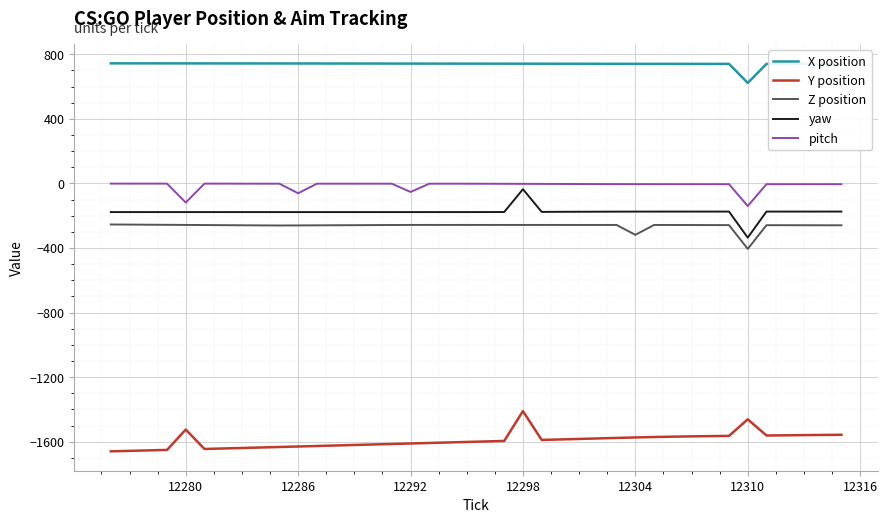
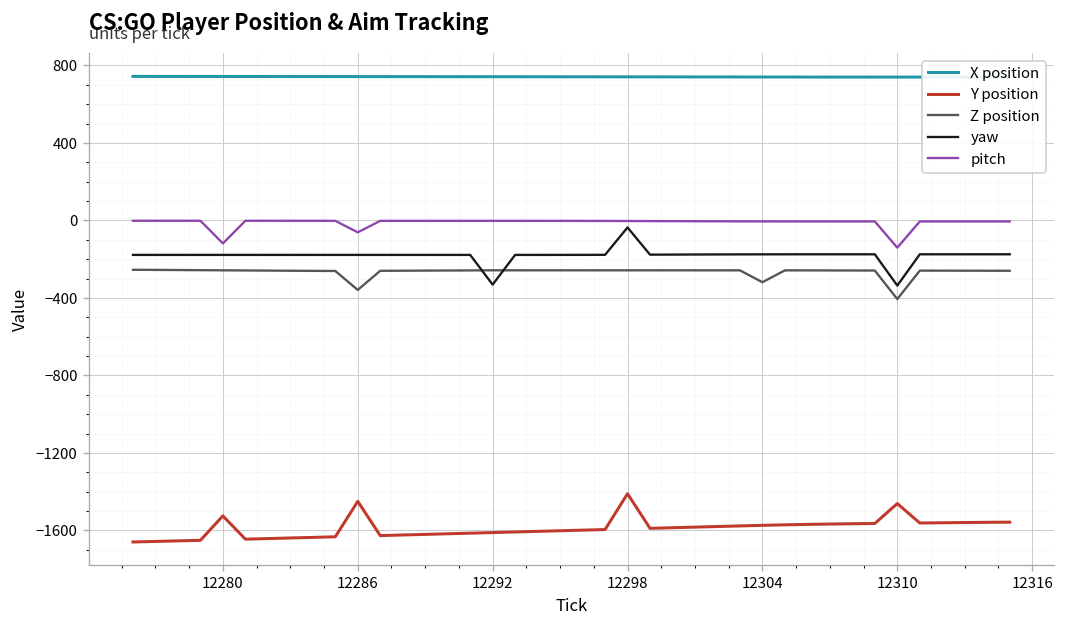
Y position, 12286: -1630 -> -1450
Z position, 12286: -260 -> -360
yaw, 12292: -180 -> -330
pitch, 12292: -50 -> 0
X position, 12310: 620 -> 740
